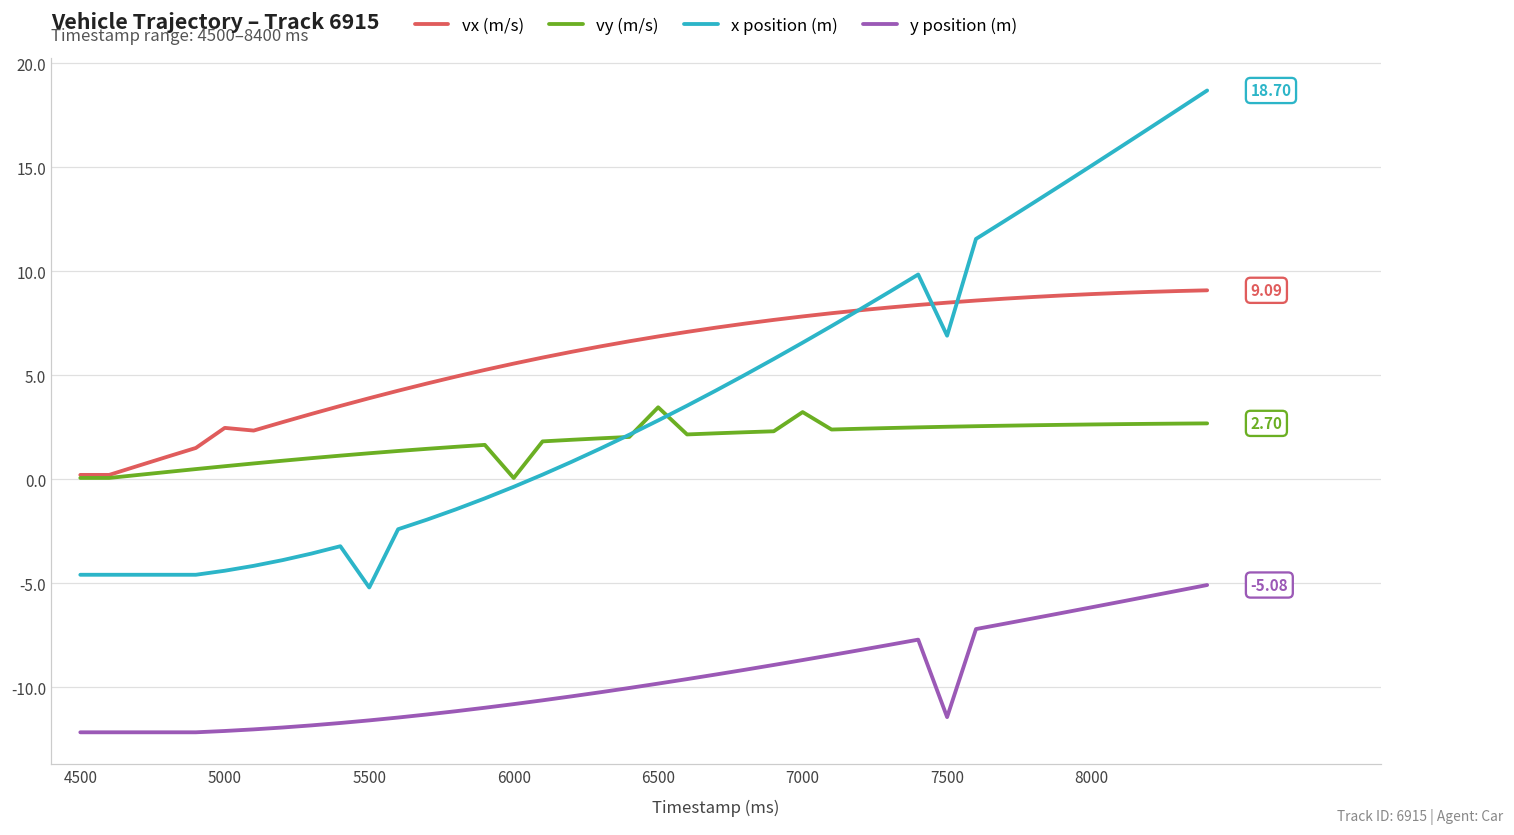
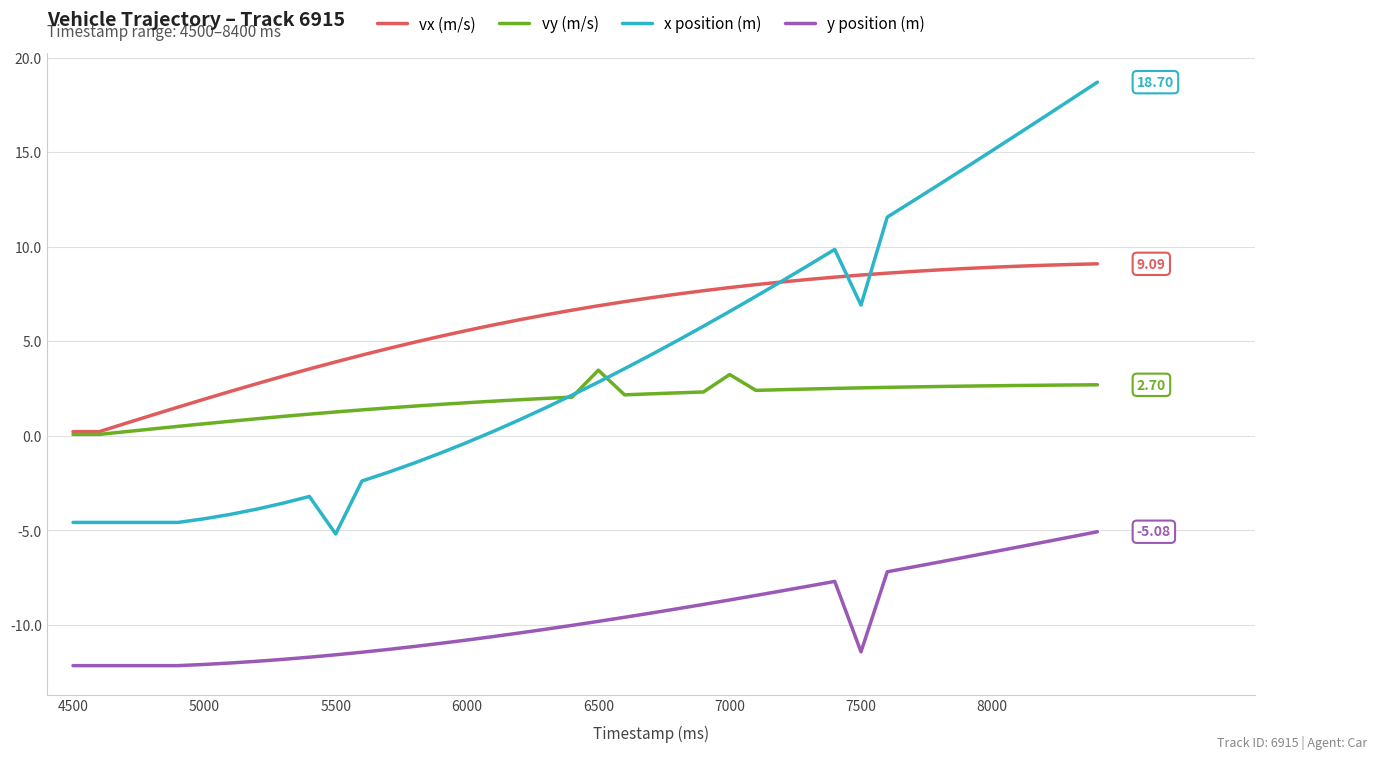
vx (m/s), 5000: 2.5 -> 1.9
vy (m/s), 6000: 0.1 -> 1.7
